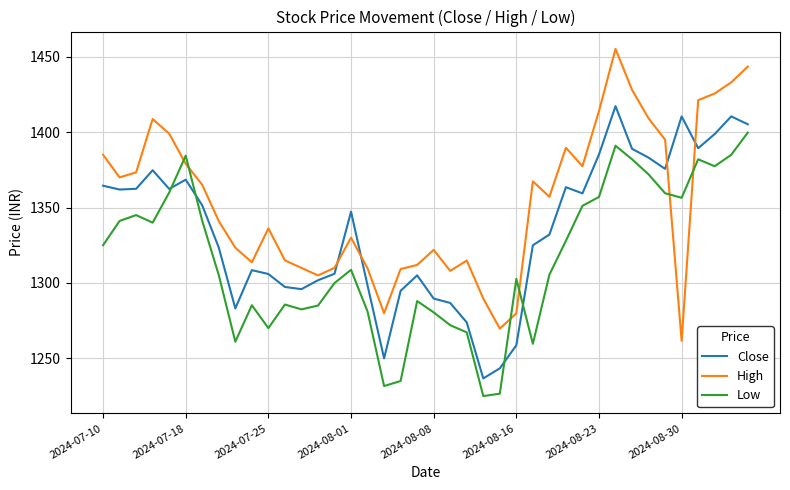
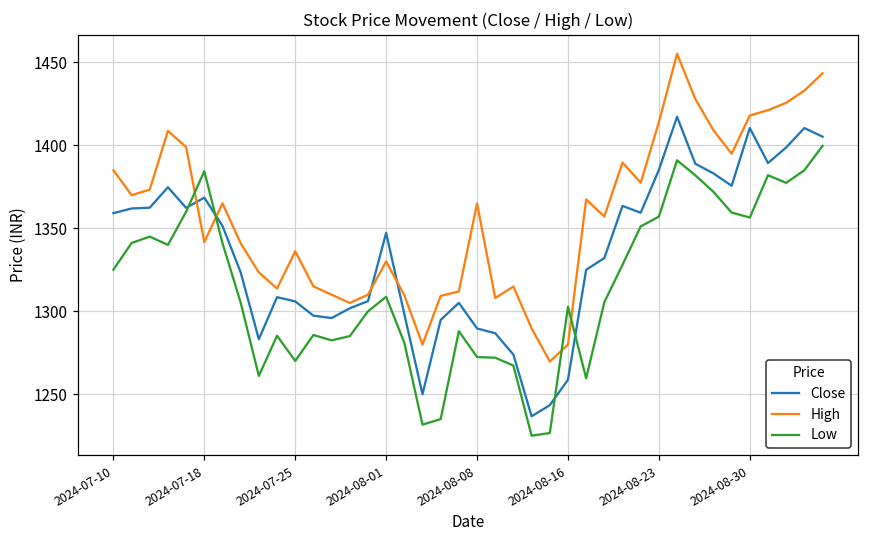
Close, 2024-07-10: 1364 -> 1359
High, 2024-07-18: 1379 -> 1342
High, 2024-08-08: 1322 -> 1365
Low, 2024-08-08: 1281 -> 1272
High, 2024-08-30: 1262 -> 1418
